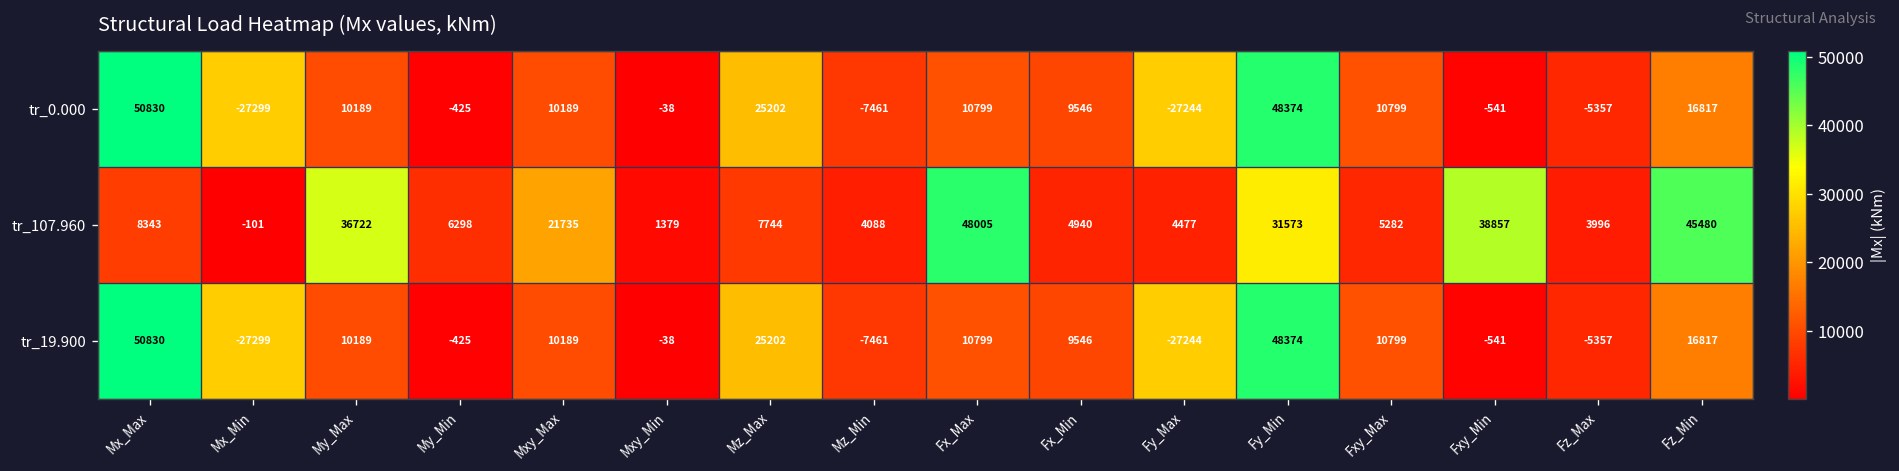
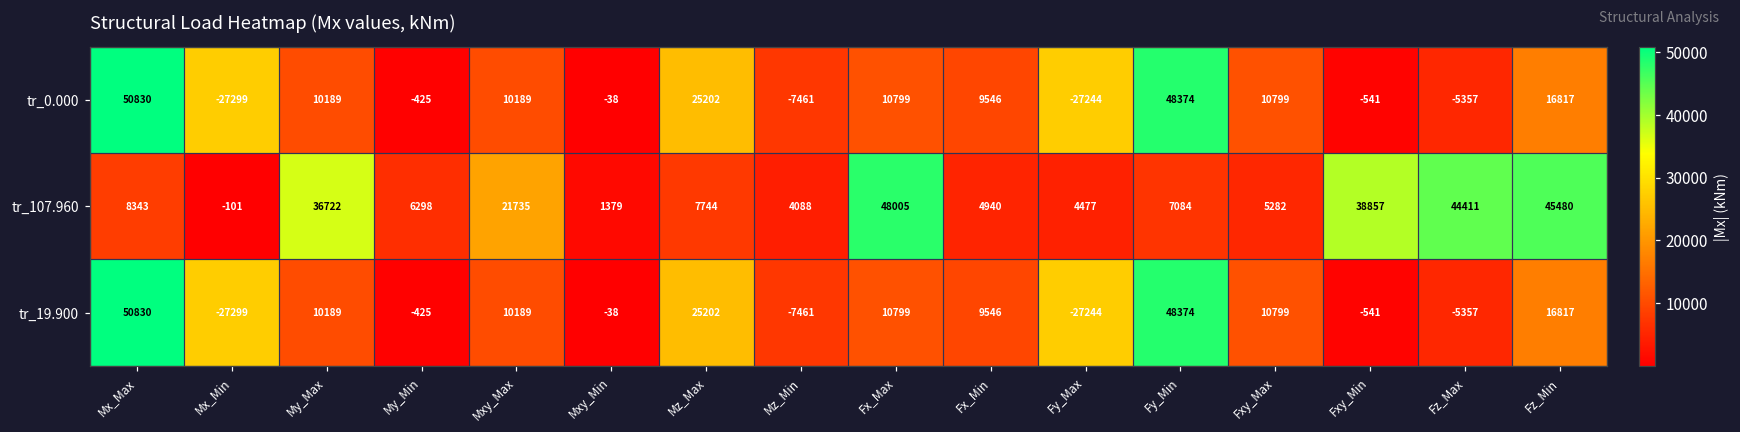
tr_107.960, Fy_Min: 31573 -> 7084
tr_107.960, Fz_Max: 3996 -> 44411
